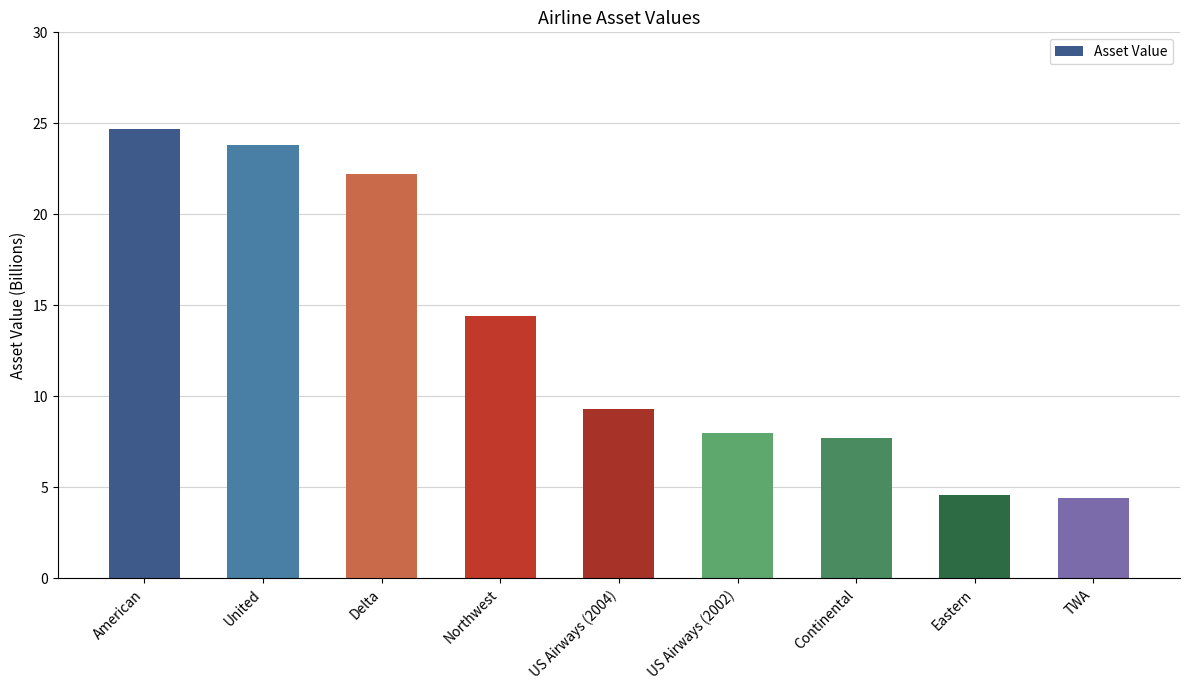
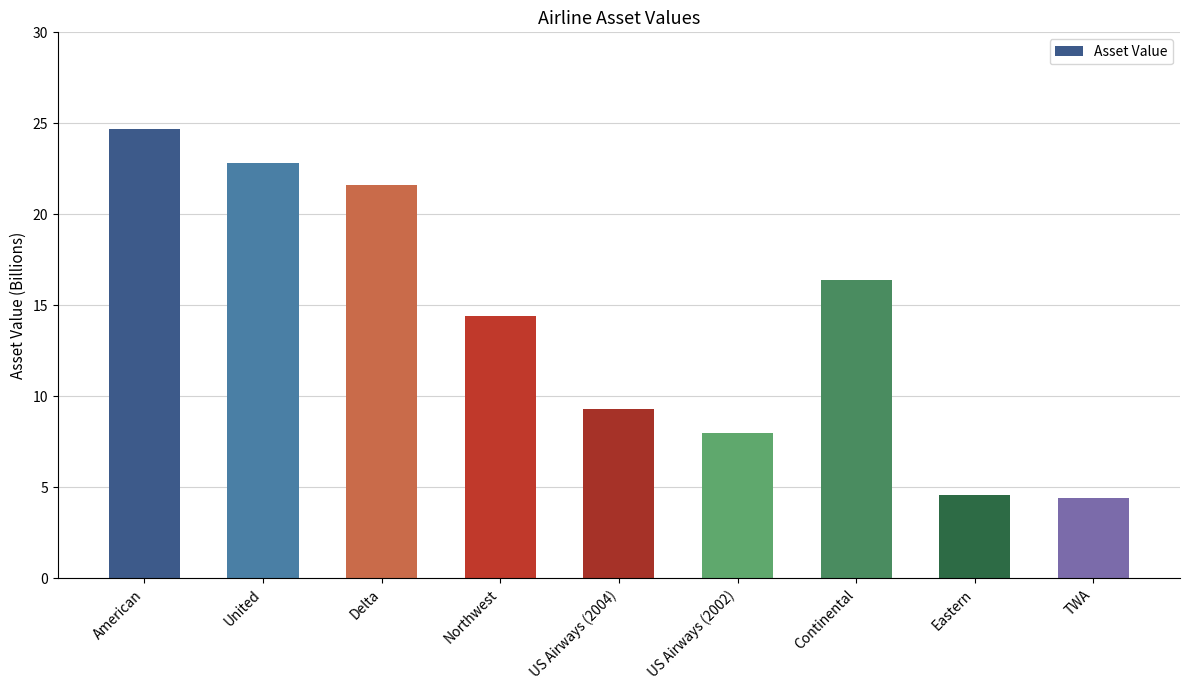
United: 23.8 -> 22.8
Delta: 22.2 -> 21.6
Continental: 7.7 -> 16.4
